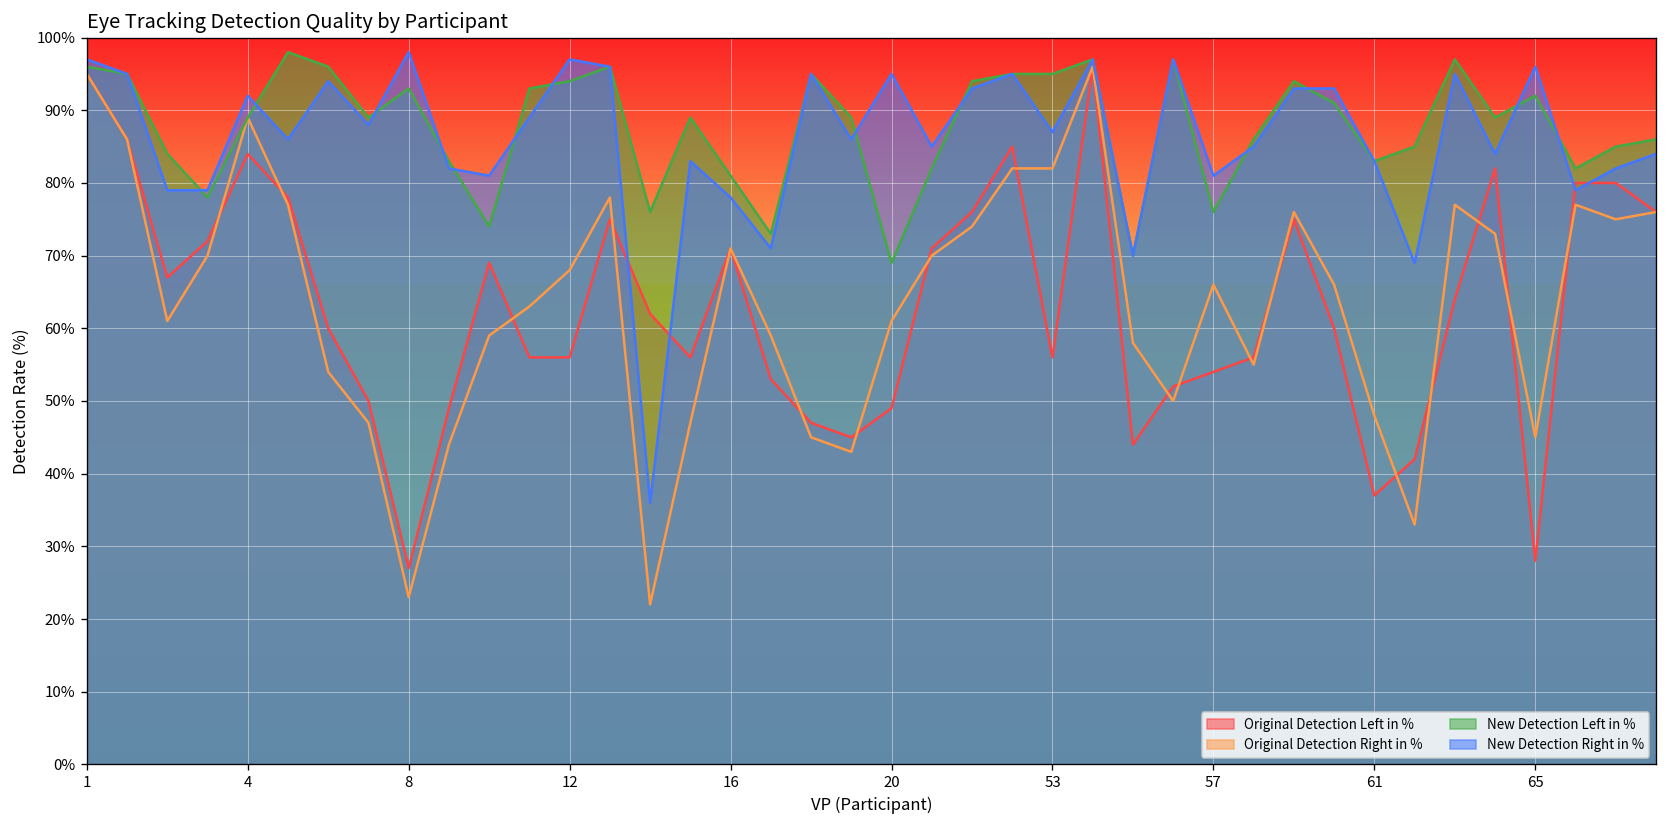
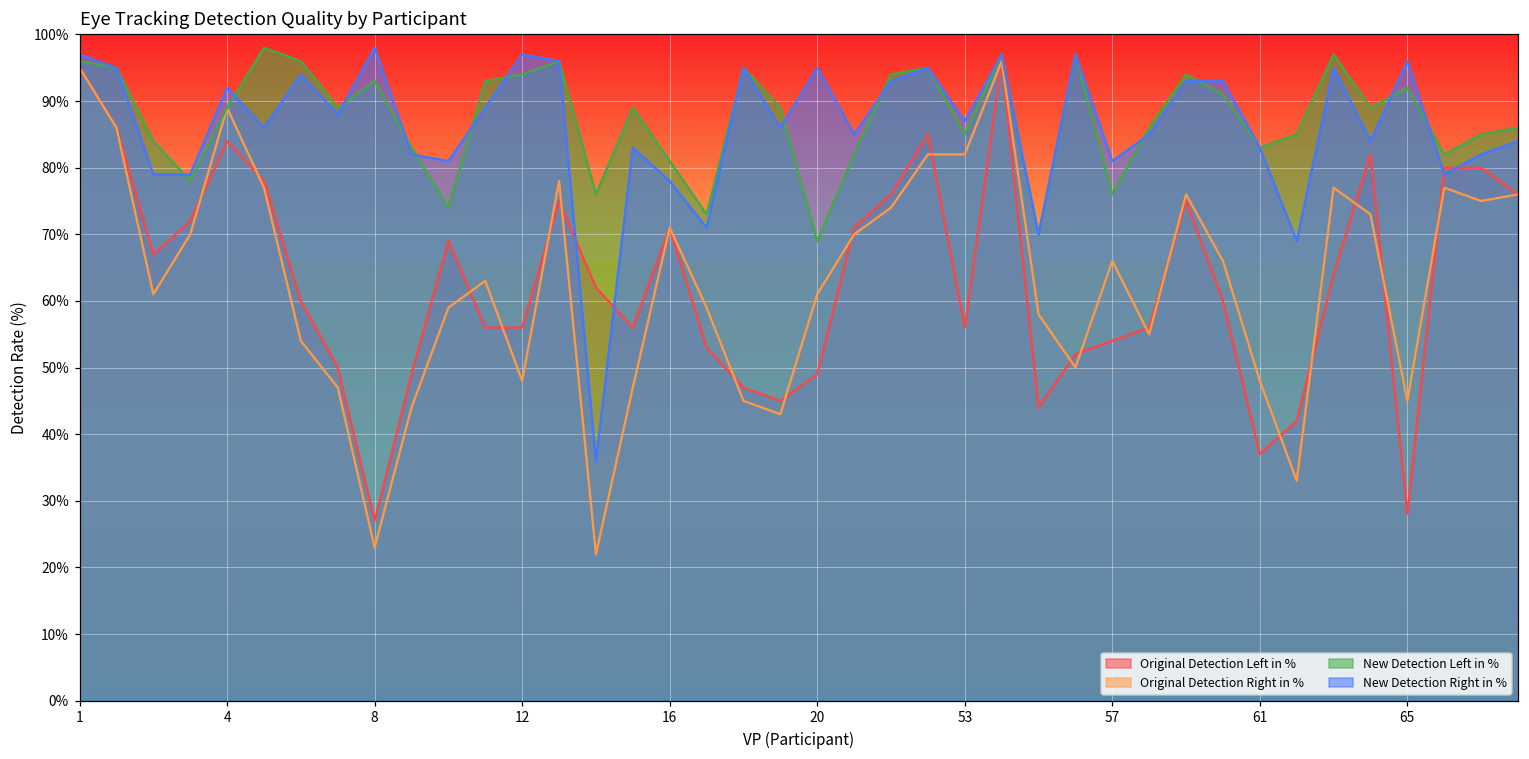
Original Detection Right in %, 12: 68% -> 48%
New Detection Left in %, 53: 95% -> 85%
